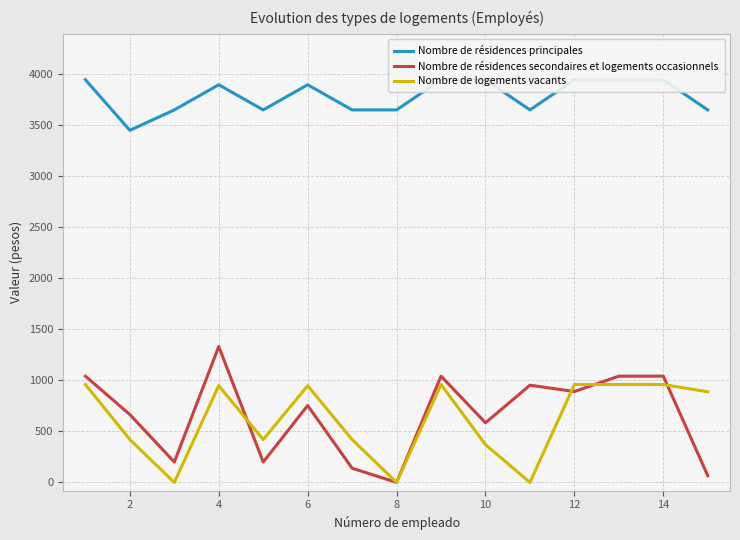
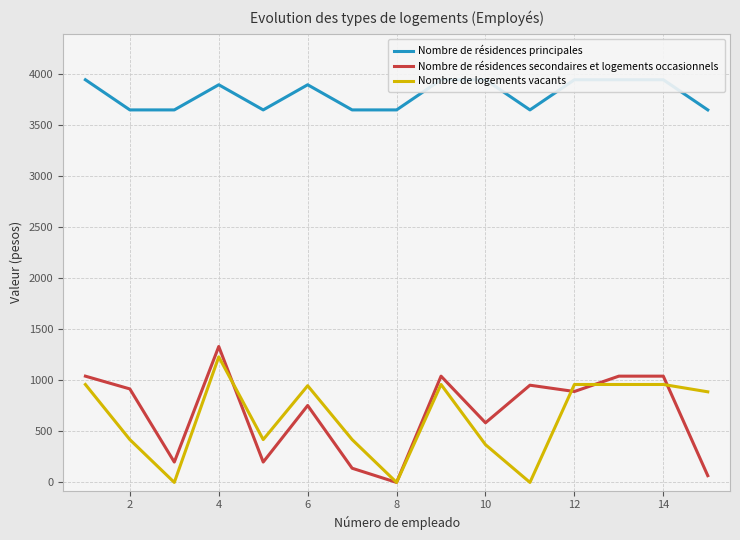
Nombre de résidences principales, 2: 3450 -> 3650
Nombre de résidences secondaires et logements occasionnels, 2: 670 -> 920
Nombre de logements vacants, 4: 950 -> 1230
